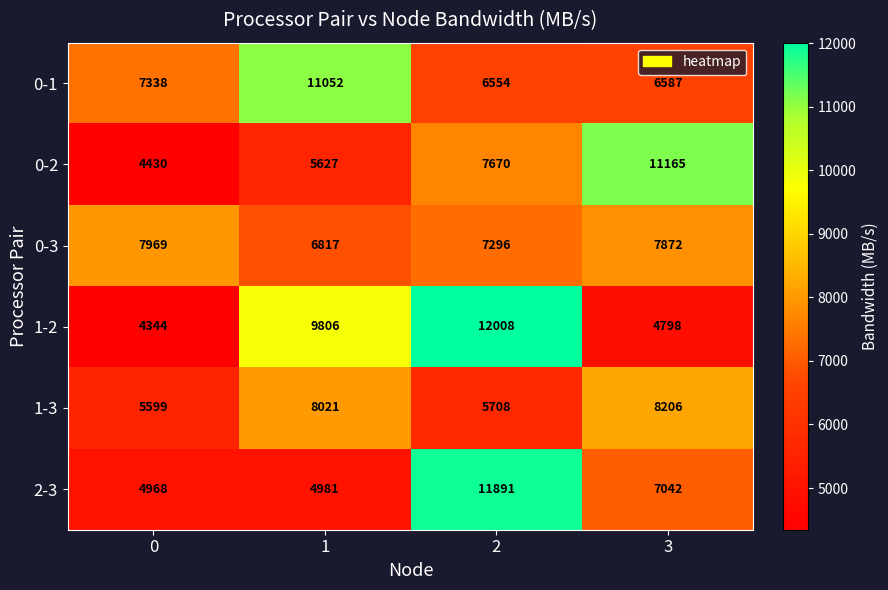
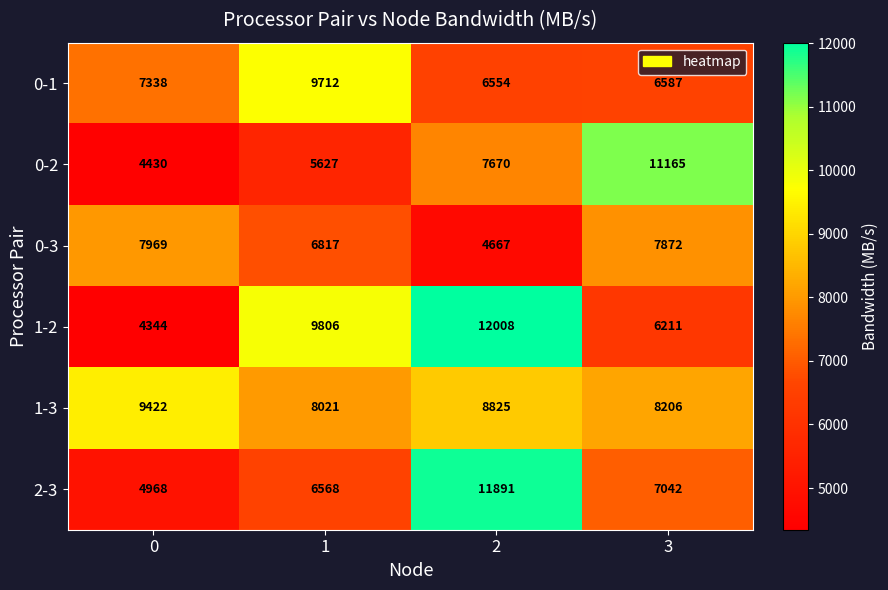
0-1, 1: 11052 -> 9712
0-3, 2: 7296 -> 4667
1-2, 3: 4798 -> 6211
1-3, 0: 5599 -> 9422
1-3, 2: 5708 -> 8825
2-3, 1: 4981 -> 6568
